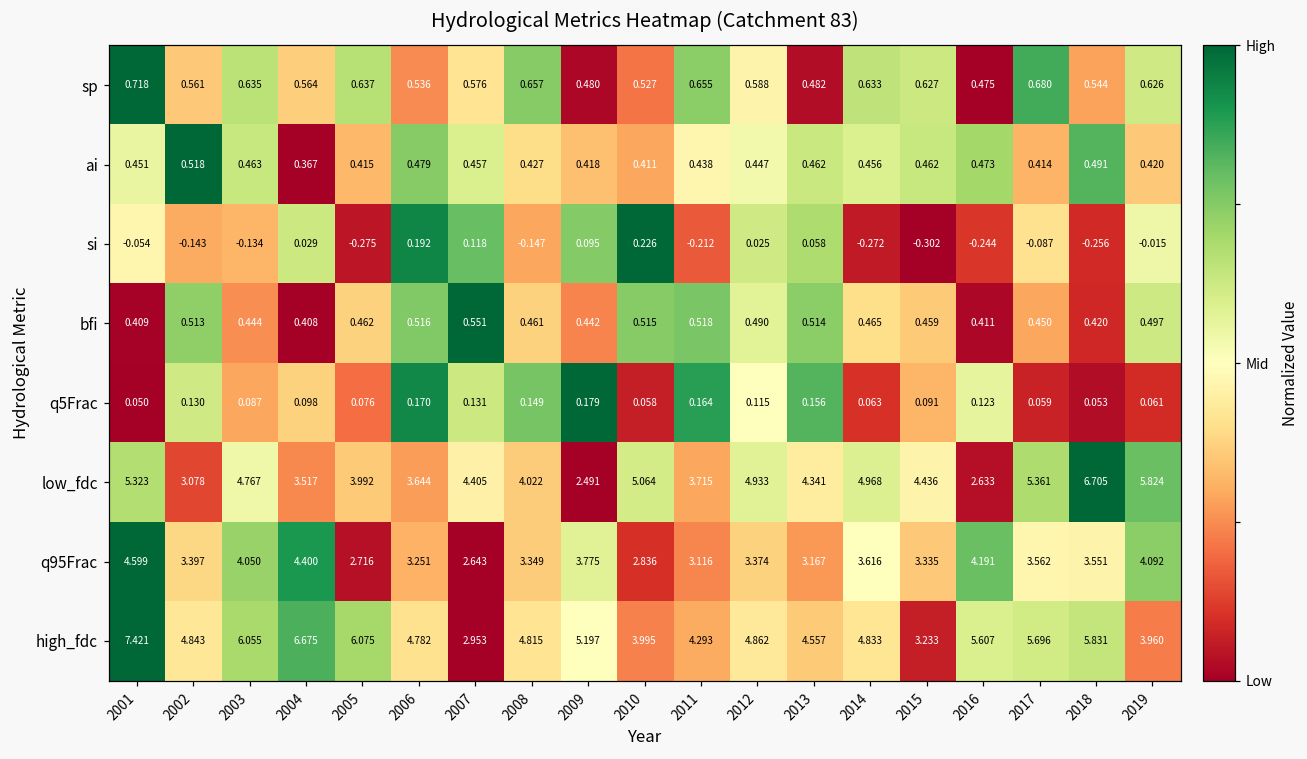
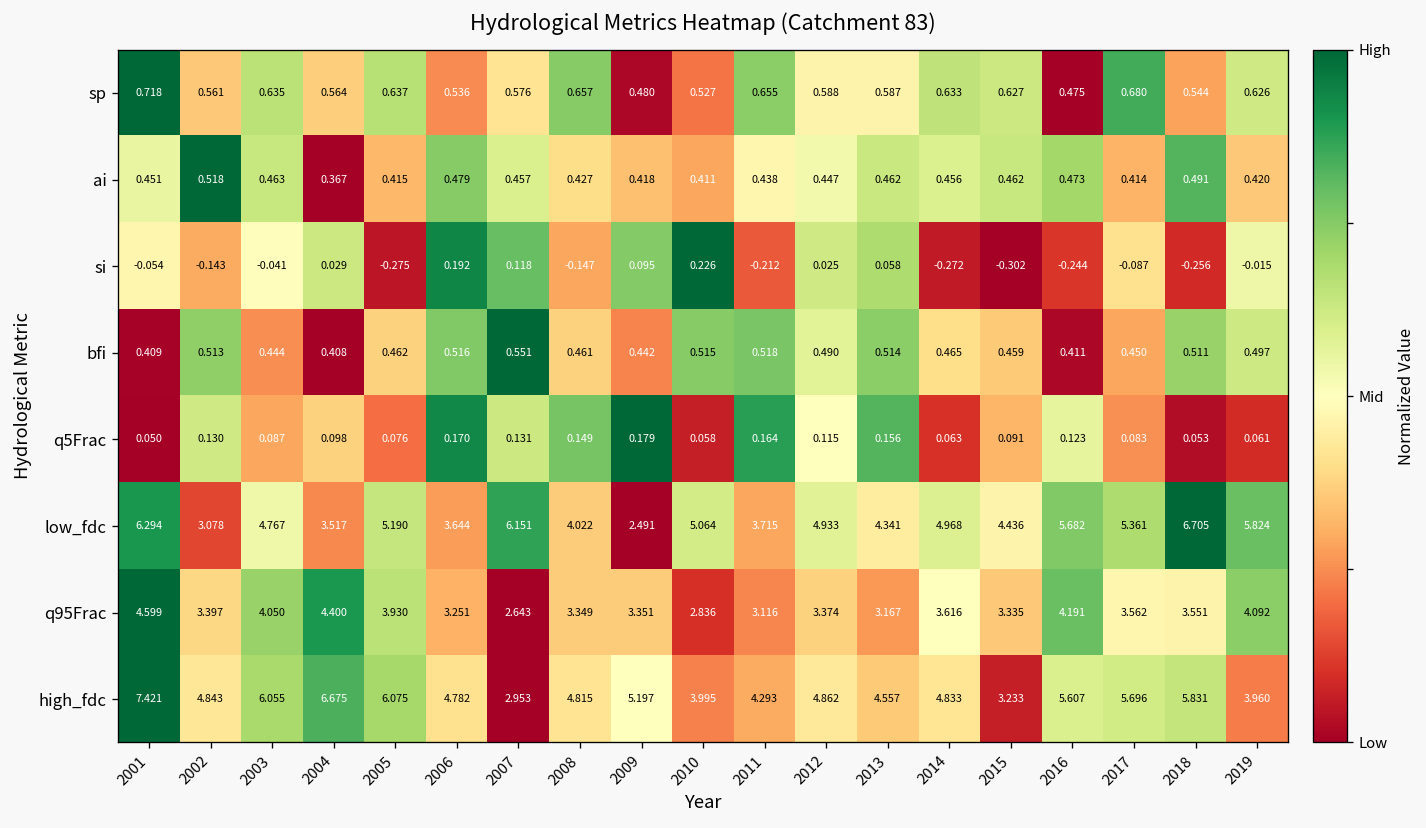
sp, 2013: 0.482 -> 0.587
si, 2003: -0.134 -> -0.041
bfi, 2018: 0.420 -> 0.511
q5Frac, 2017: 0.059 -> 0.083
low_fdc, 2001: 5.323 -> 6.294
low_fdc, 2005: 3.992 -> 5.190
low_fdc, 2007: 4.405 -> 6.151
low_fdc, 2016: 2.633 -> 5.682
q95Frac, 2005: 2.716 -> 3.930
q95Frac, 2009: 3.775 -> 3.351
